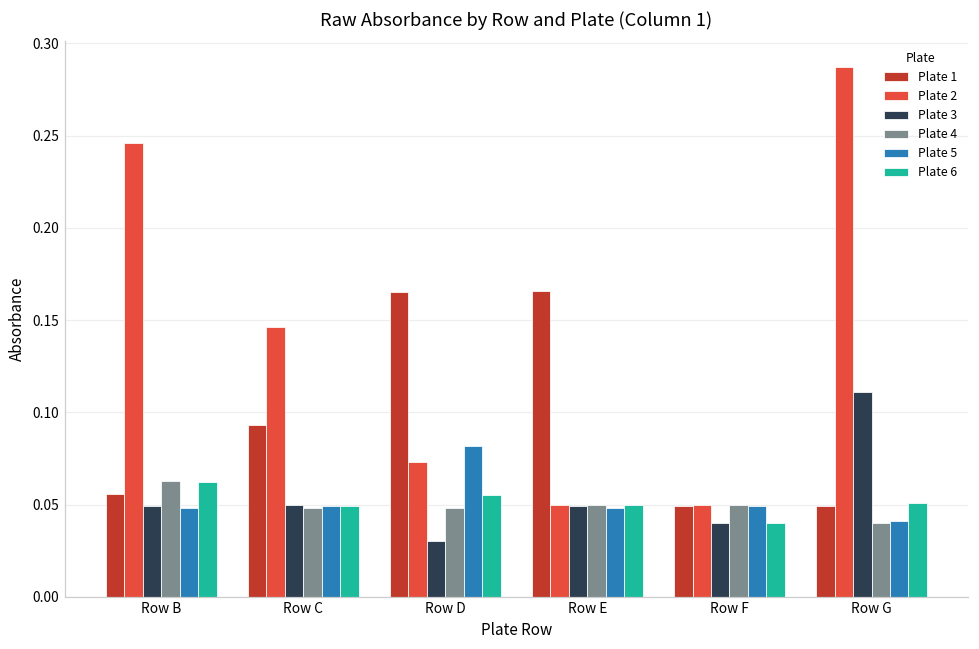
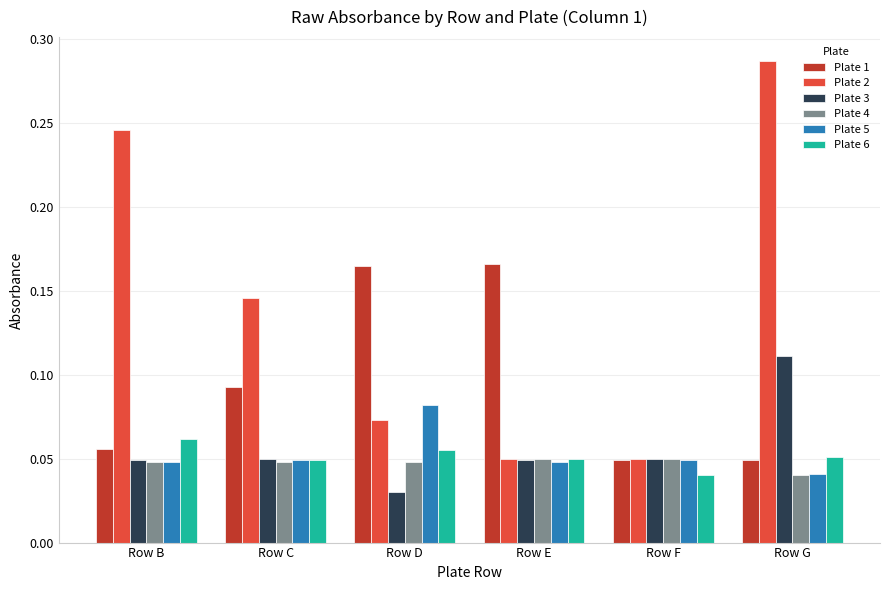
Plate 4, Row B: 0.063 -> 0.048
Plate 3, Row F: 0.04 -> 0.05
